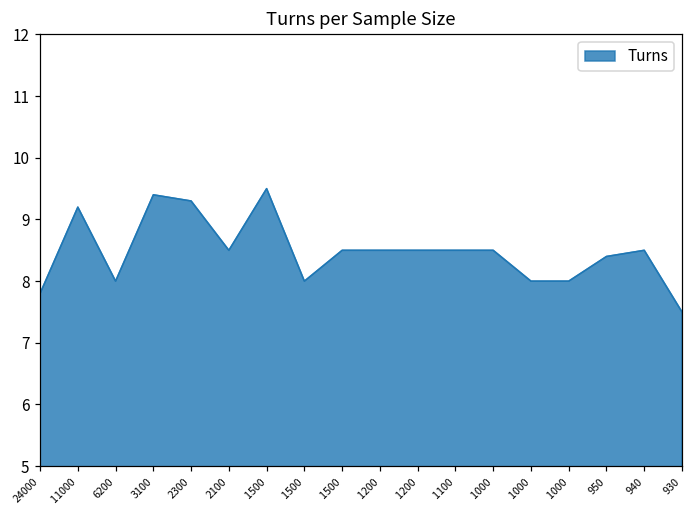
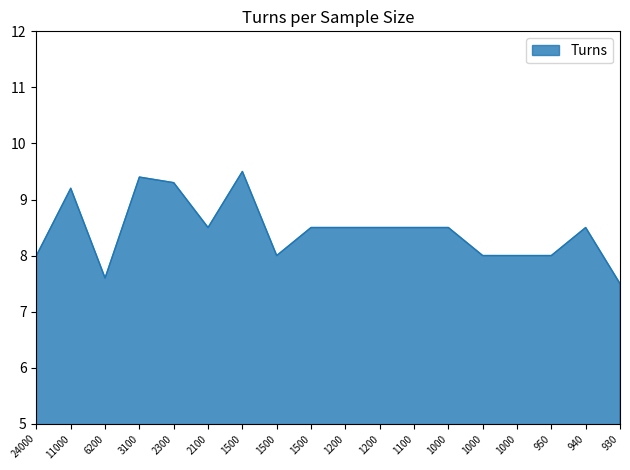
24000: 7.8 -> 8.0
6200: 8.0 -> 7.6
950: 8.4 -> 8.0
